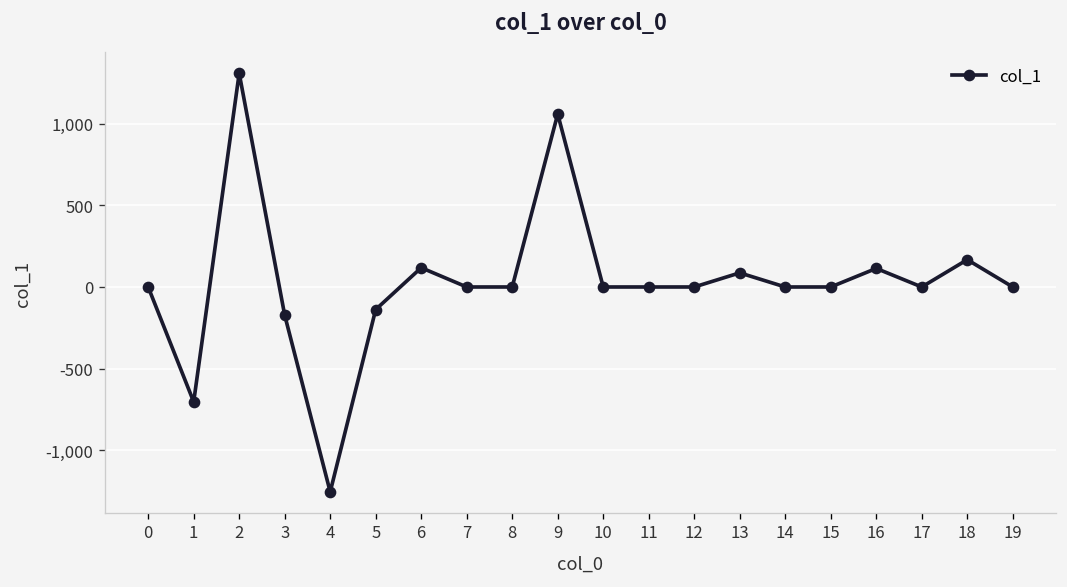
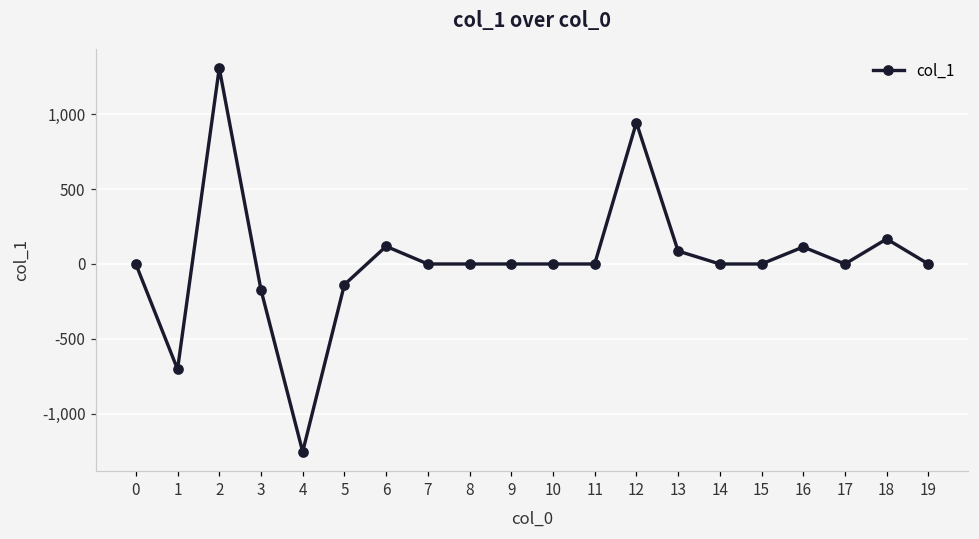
9: 1,060 -> 0
12: 0 -> 950
